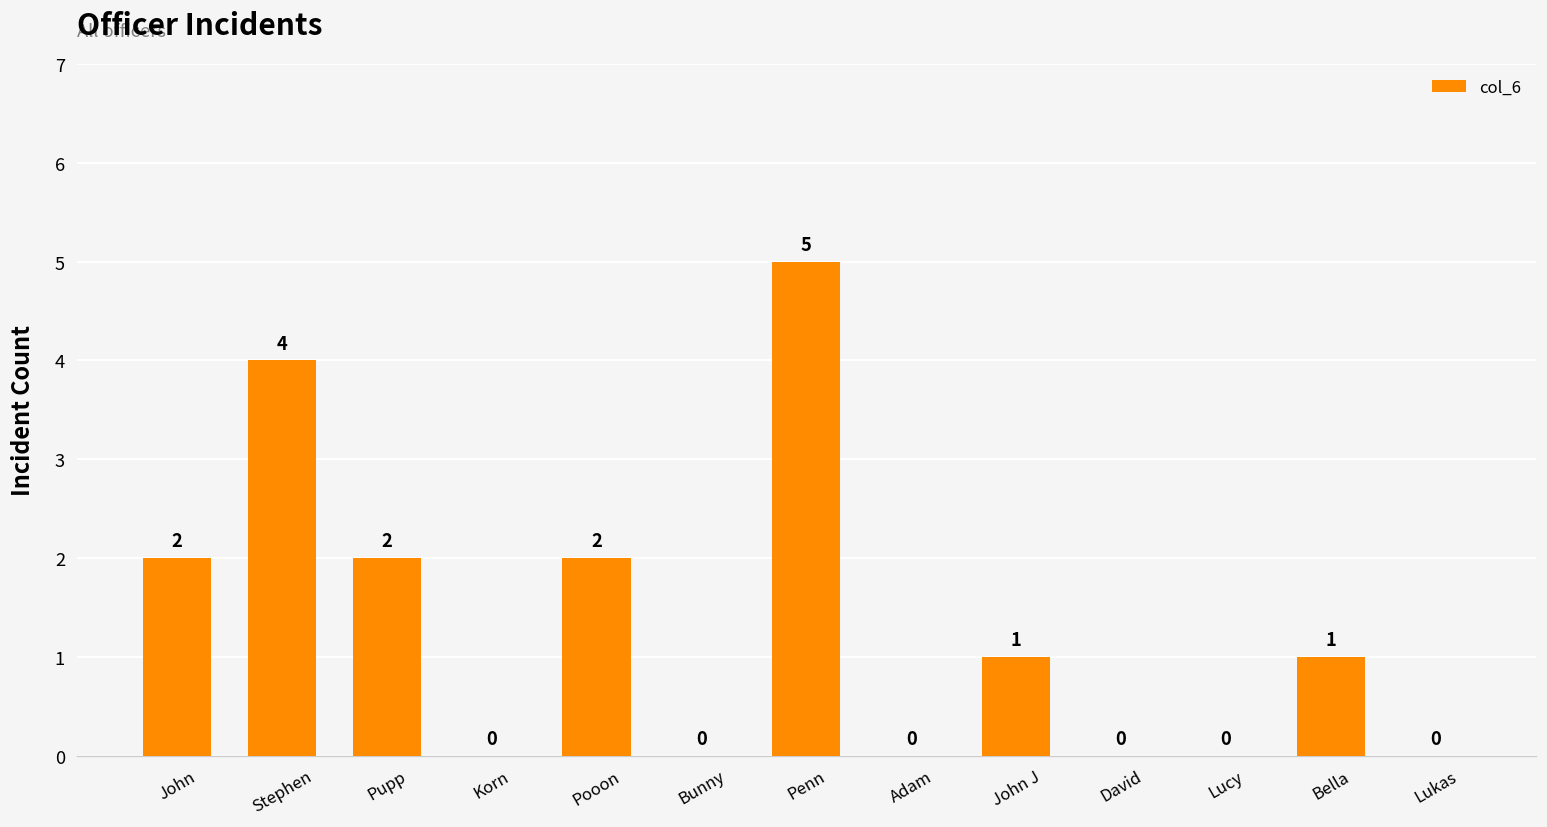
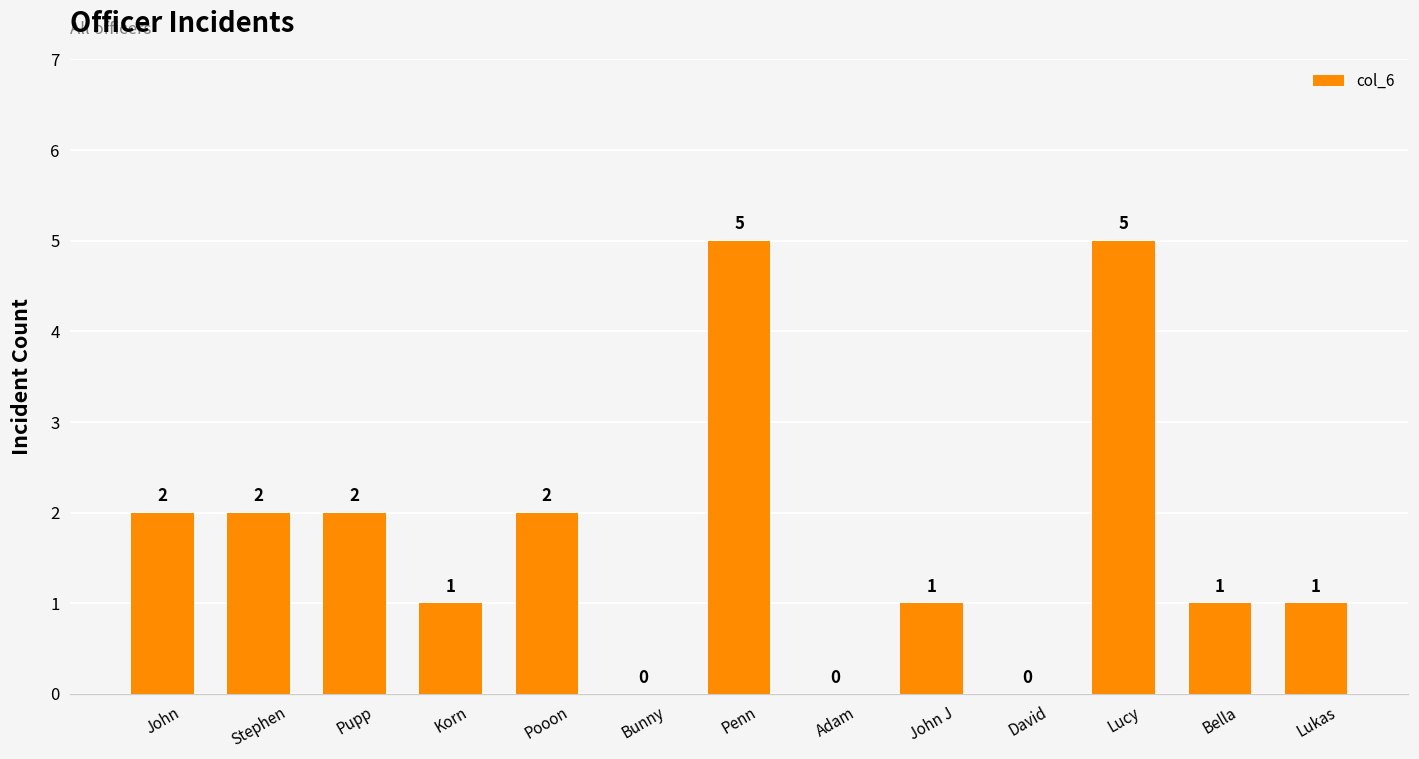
Stephen: 4 -> 2
Korn: 0 -> 1
Lucy: 0 -> 5
Lukas: 0 -> 1
